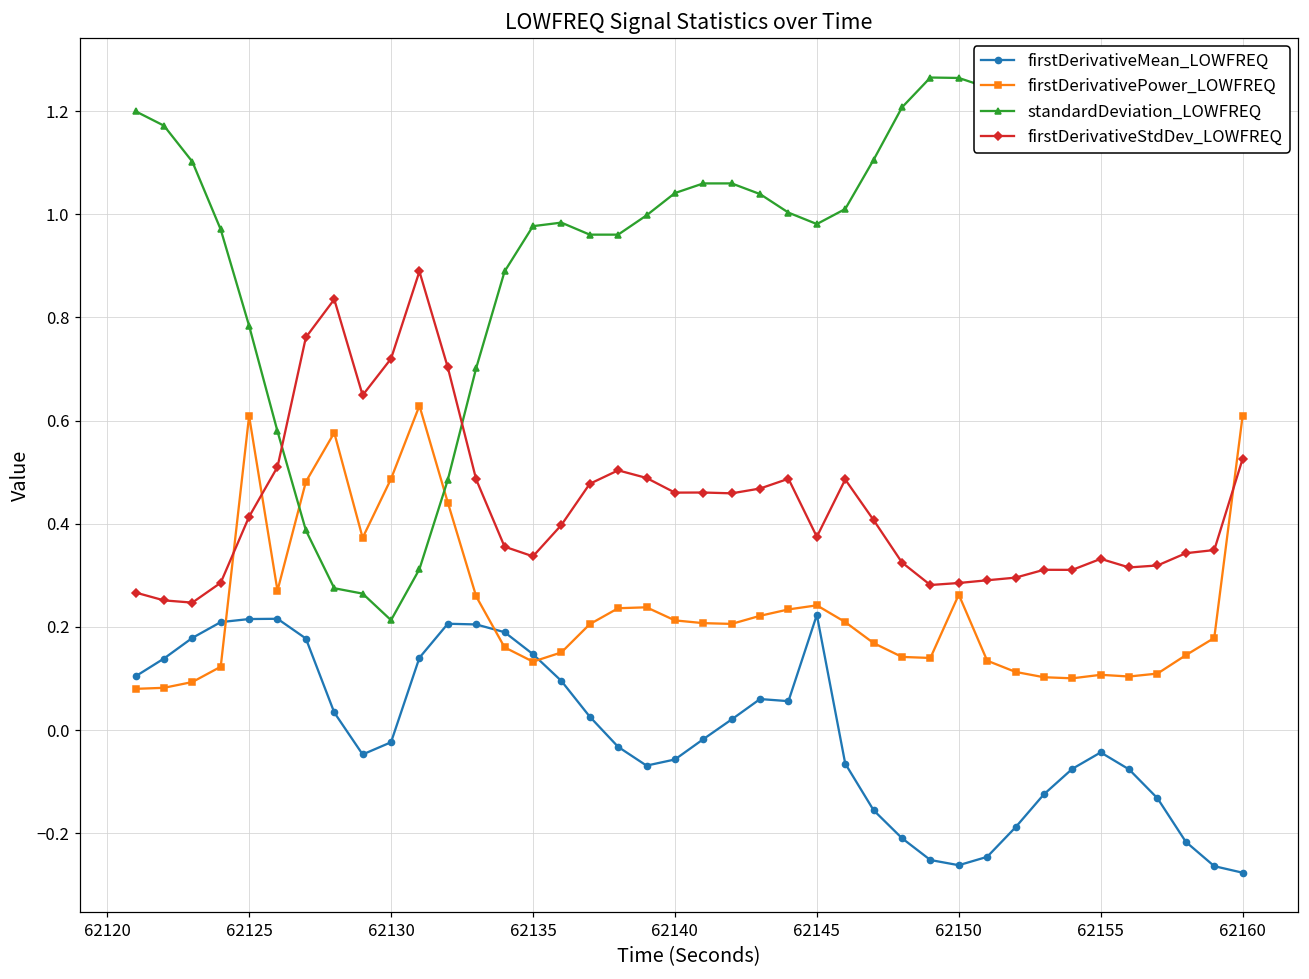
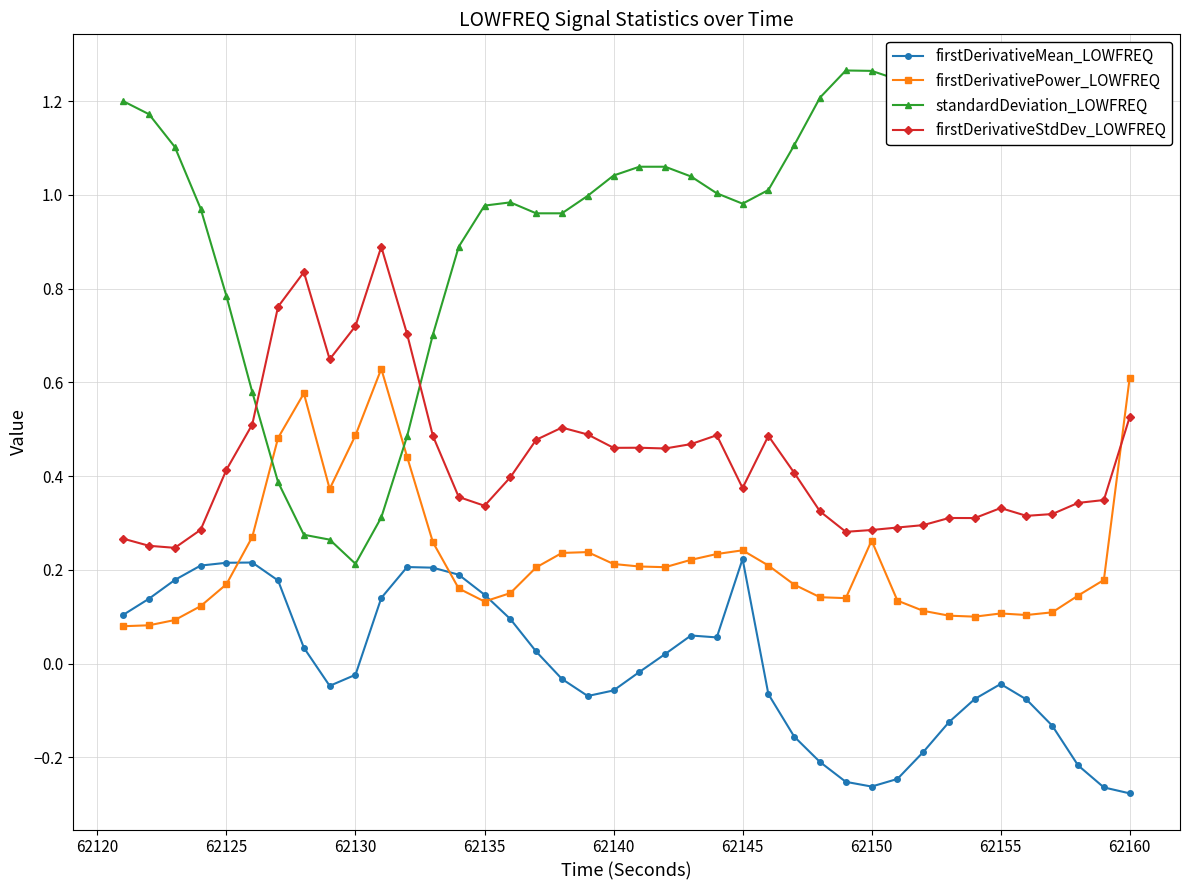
firstDerivativePower_LOWFREQ, 62125: 0.61 -> 0.17
